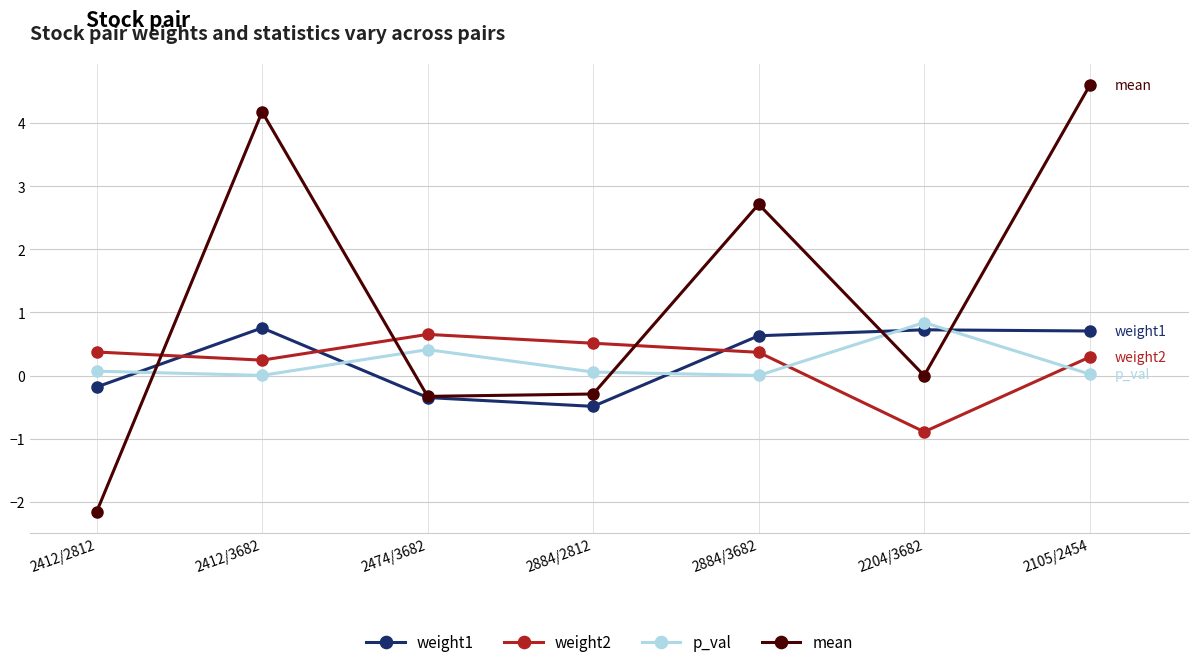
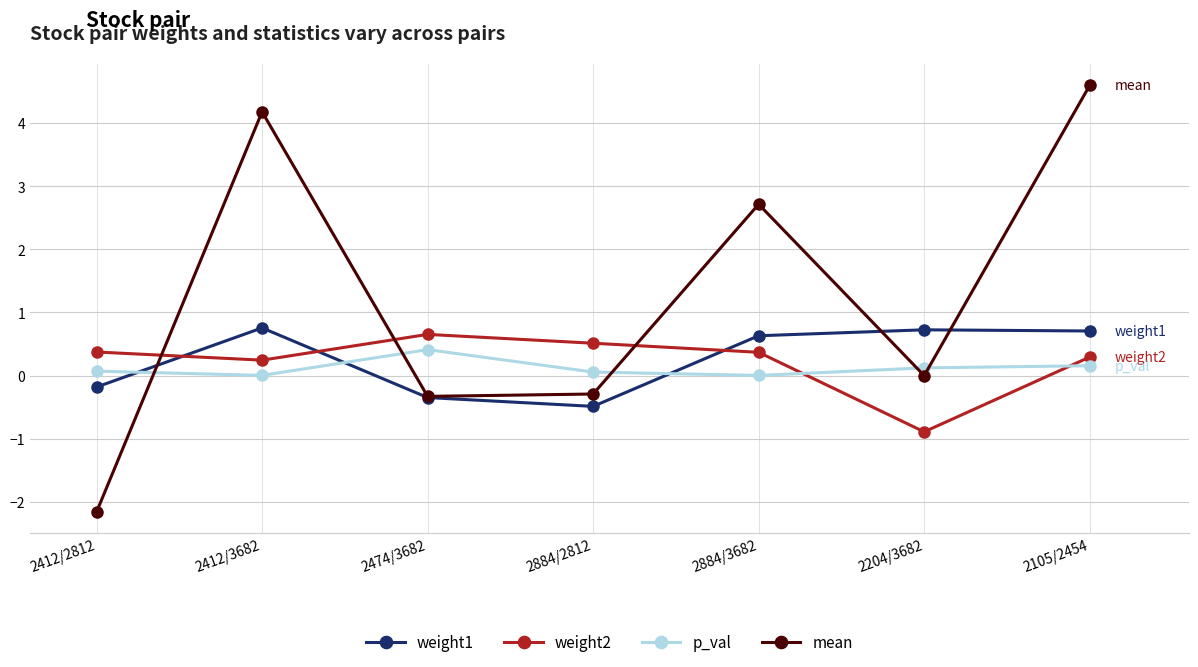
p_val, 2204/3682: 0.8 -> 0.1
p_val, 2105/2454: 0.0 -> 0.2
